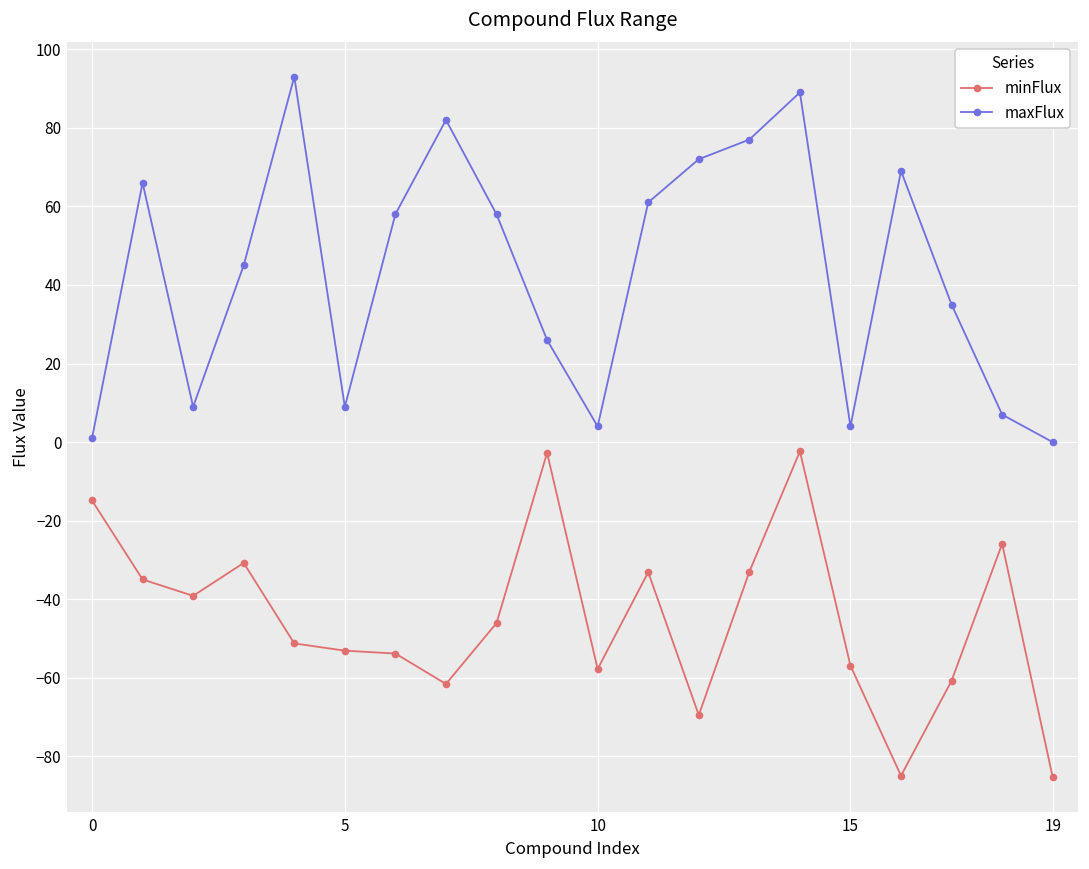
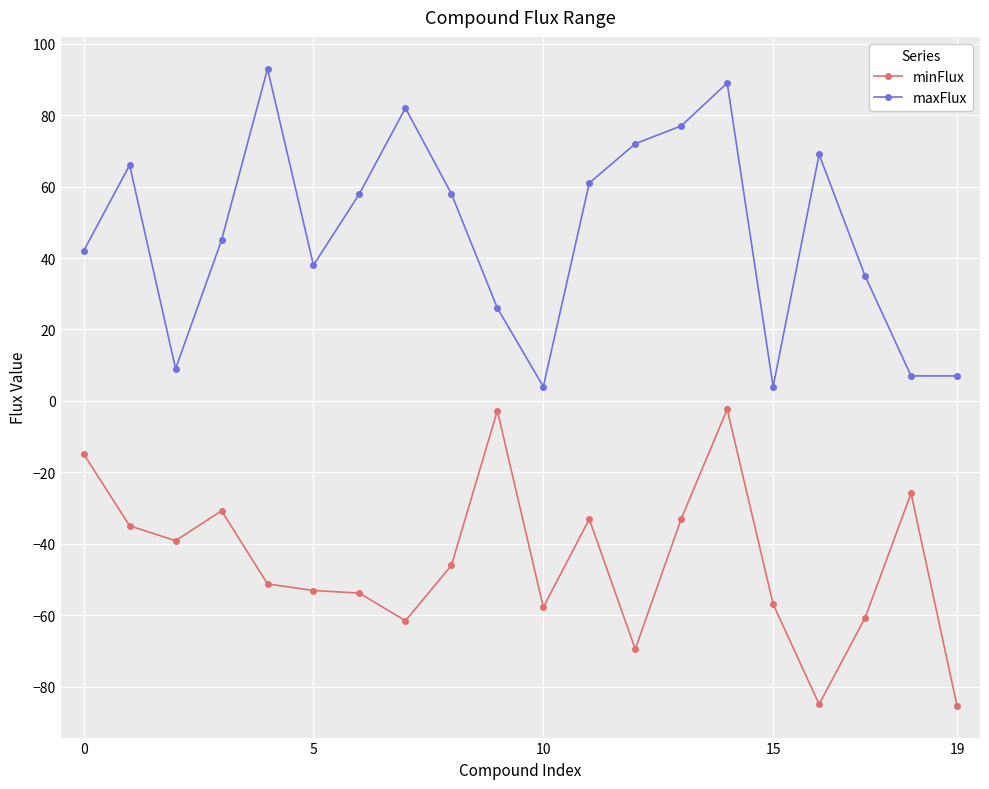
maxFlux, 0: 1 -> 42
maxFlux, 5: 9 -> 38
maxFlux, 19: 0 -> 7
